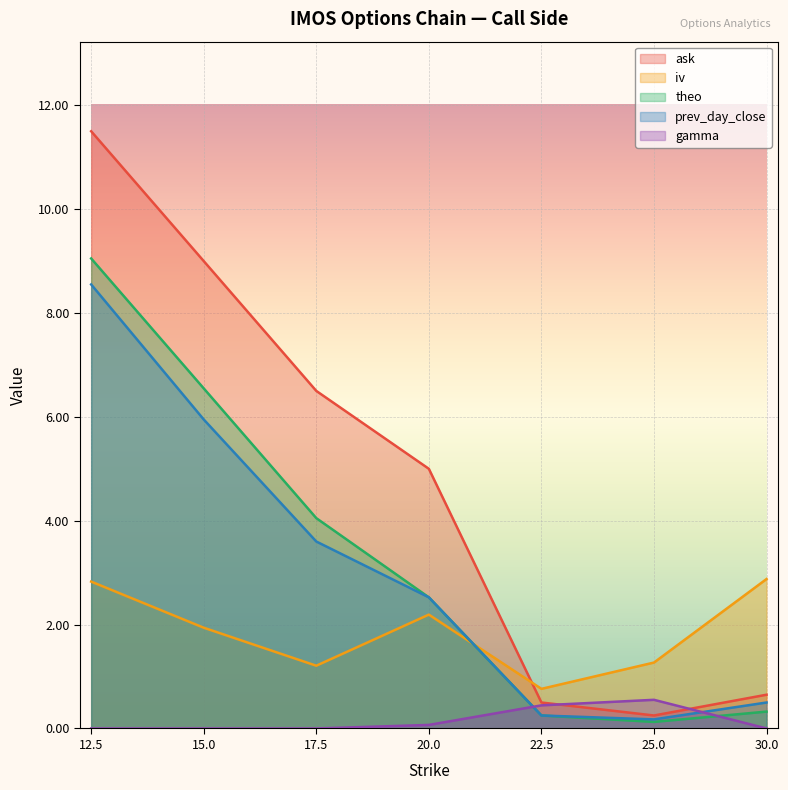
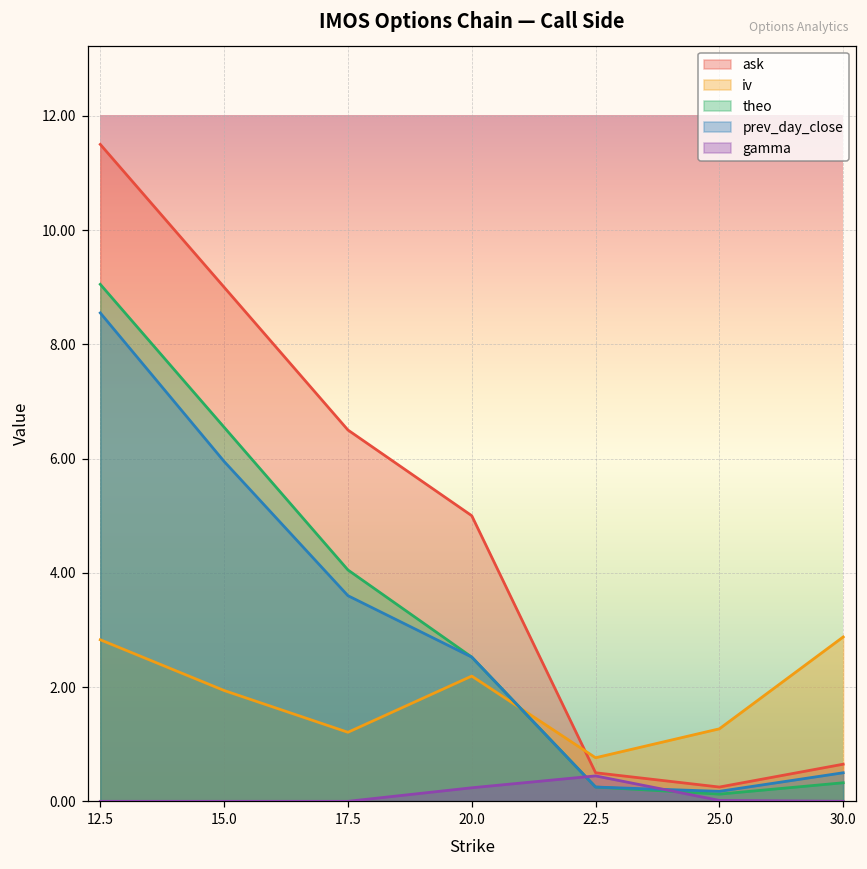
gamma, 20.0: 0.1 -> 0.2
gamma, 25.0: 0.6 -> 0.0
